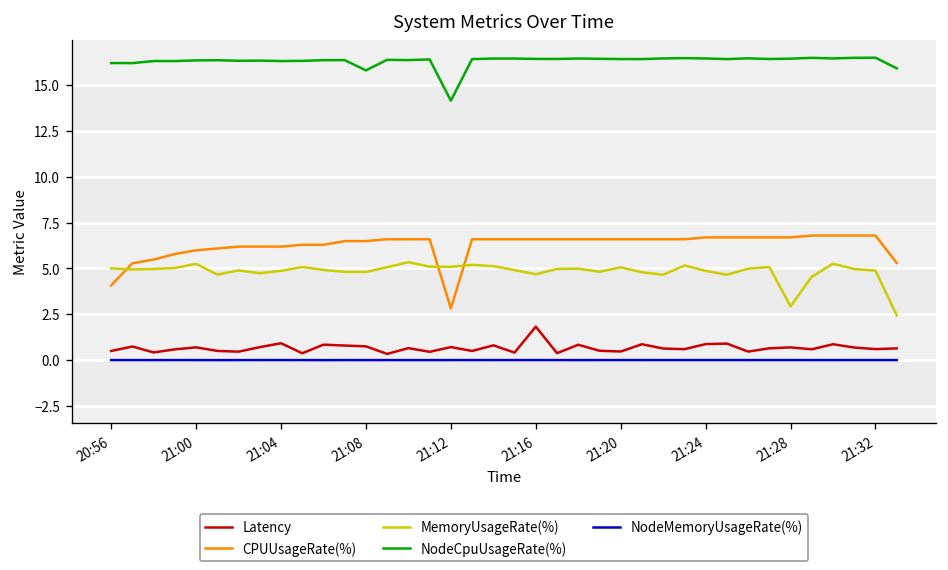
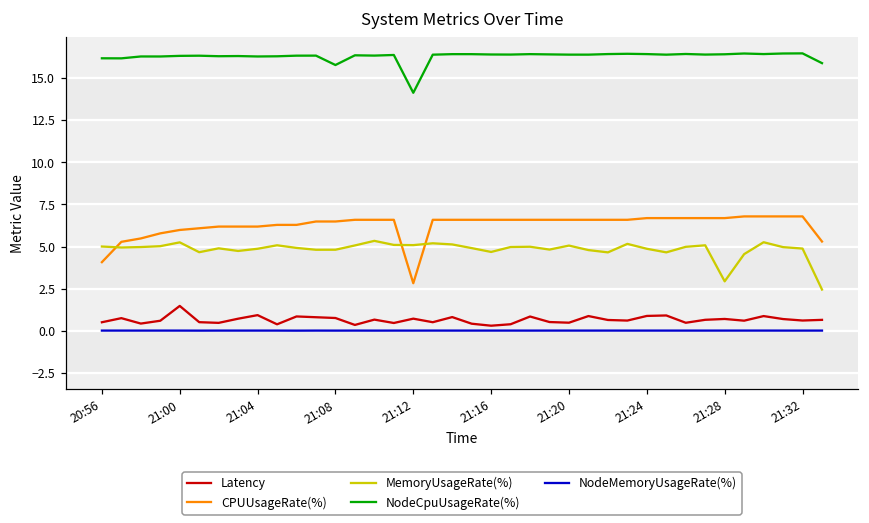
Latency, 21:00: 0.7 -> 1.5
Latency, 21:16: 1.8 -> 0.3
